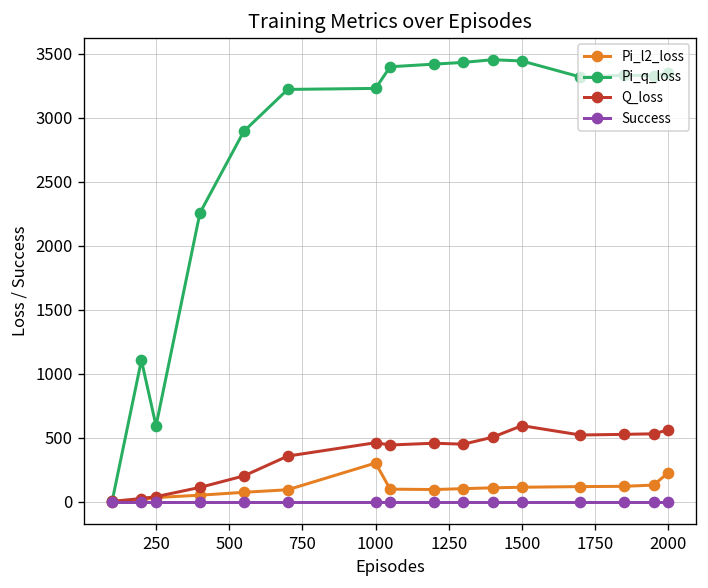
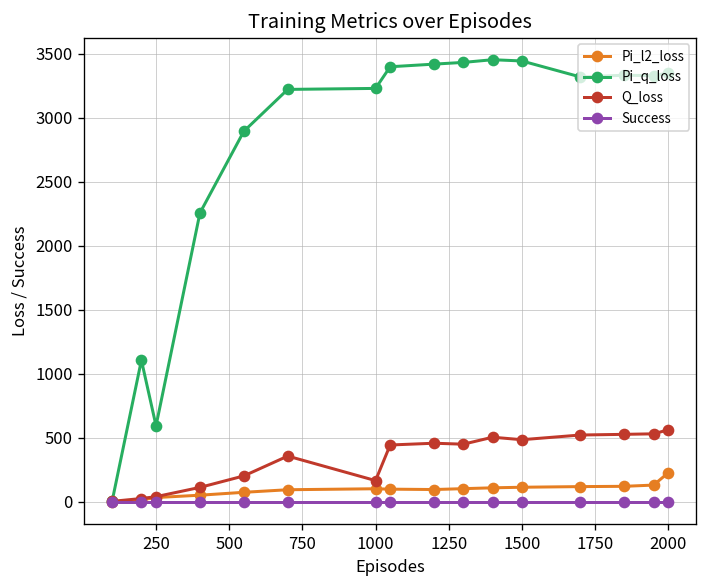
Pi_l2_loss, 1000: 300 -> 100
Q_loss, 1000: 460 -> 170
Q_loss, 1500: 600 -> 490
